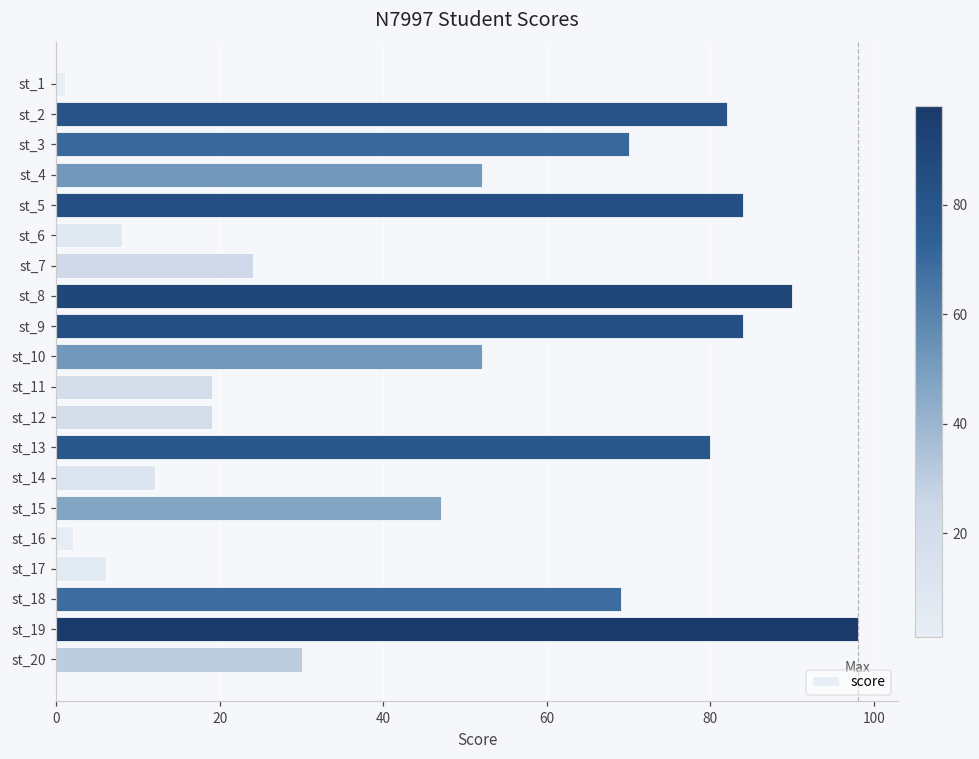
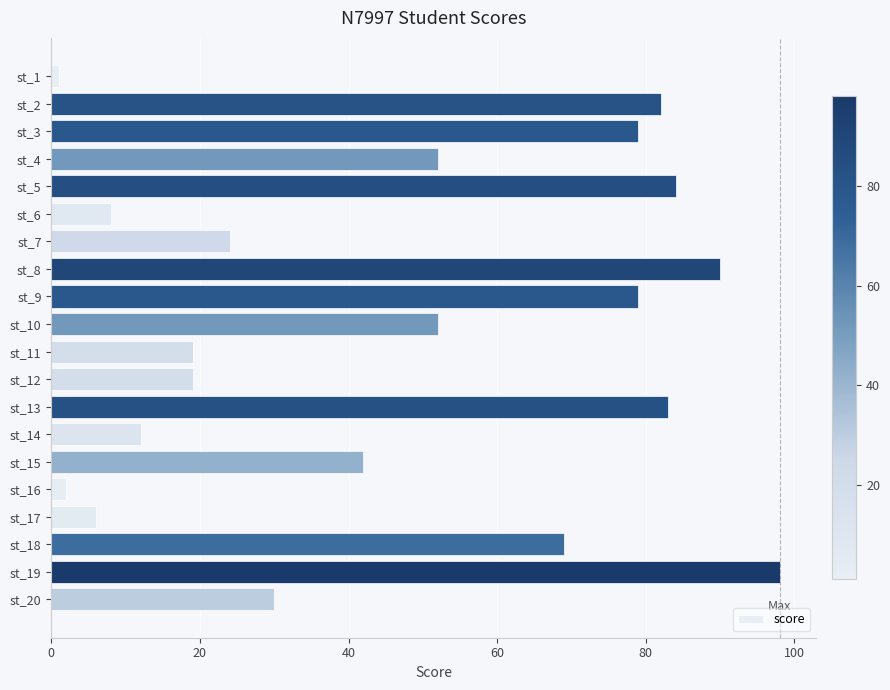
st_3: 70 -> 79
st_9: 84 -> 79
st_13: 80 -> 83
st_15: 47 -> 42
